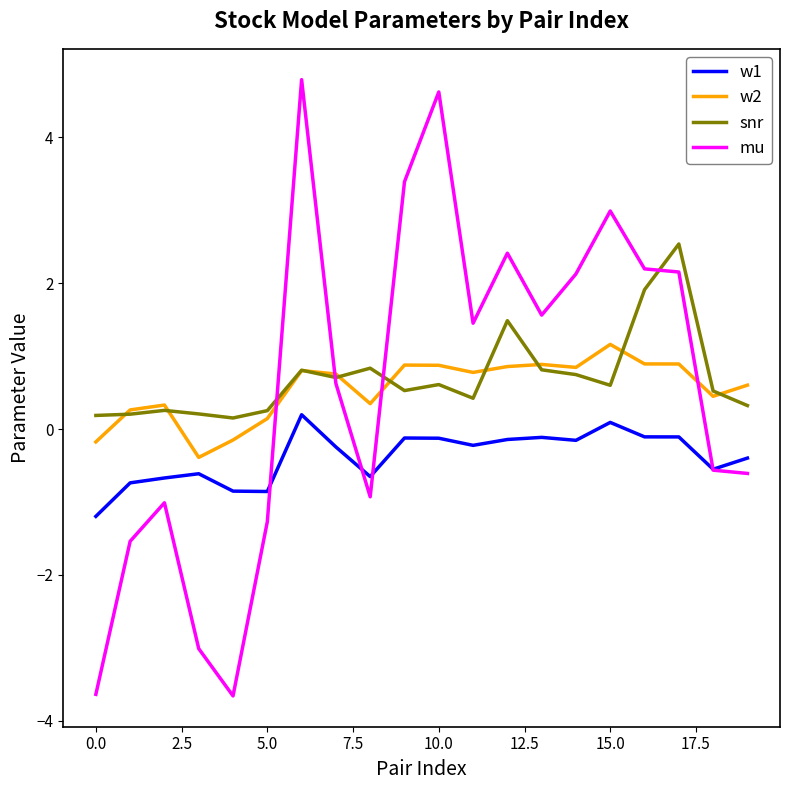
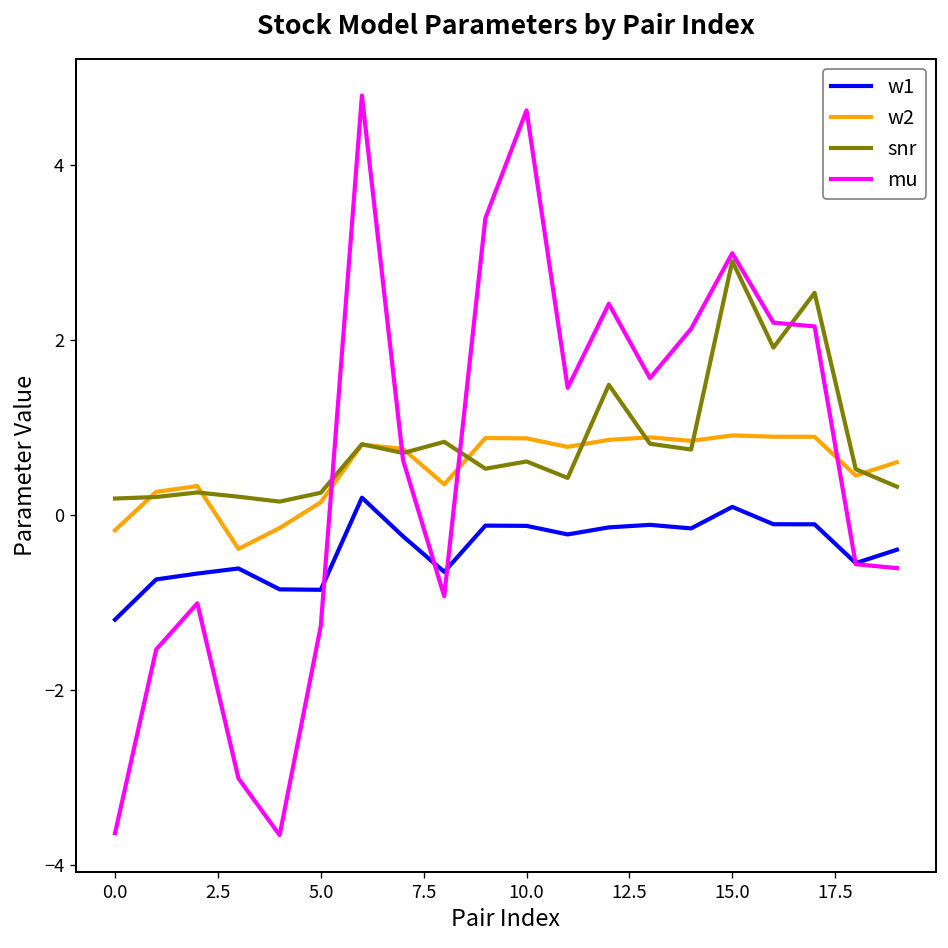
w2, 15.0: 1.2 -> 0.9
snr, 15.0: 0.6 -> 2.9
